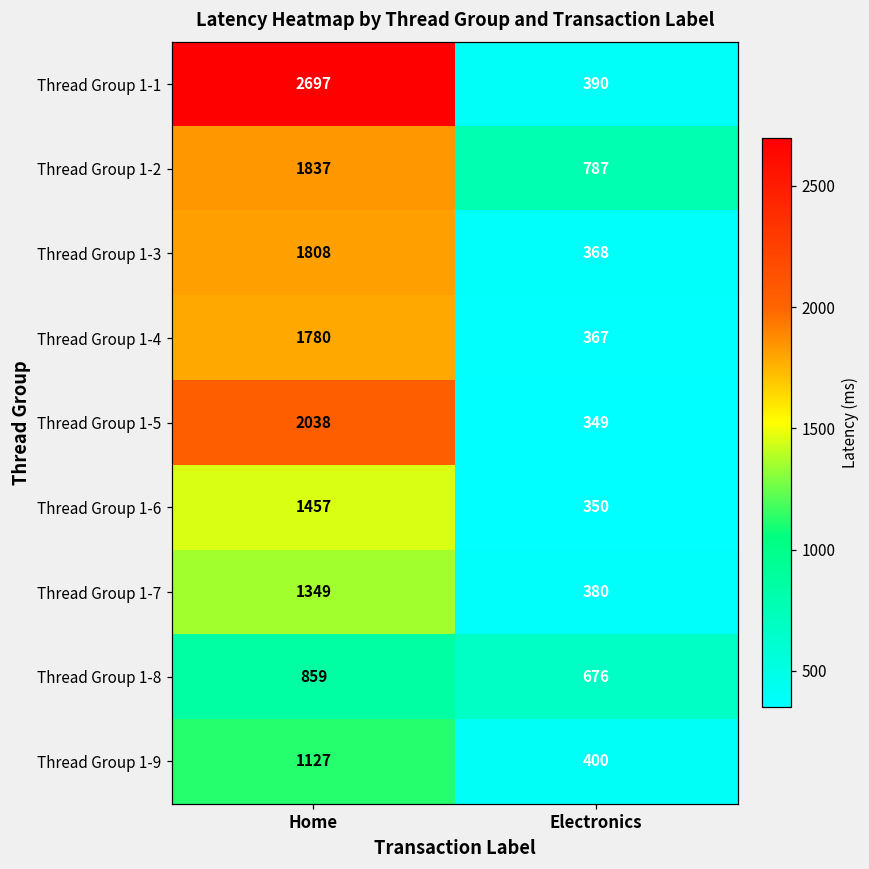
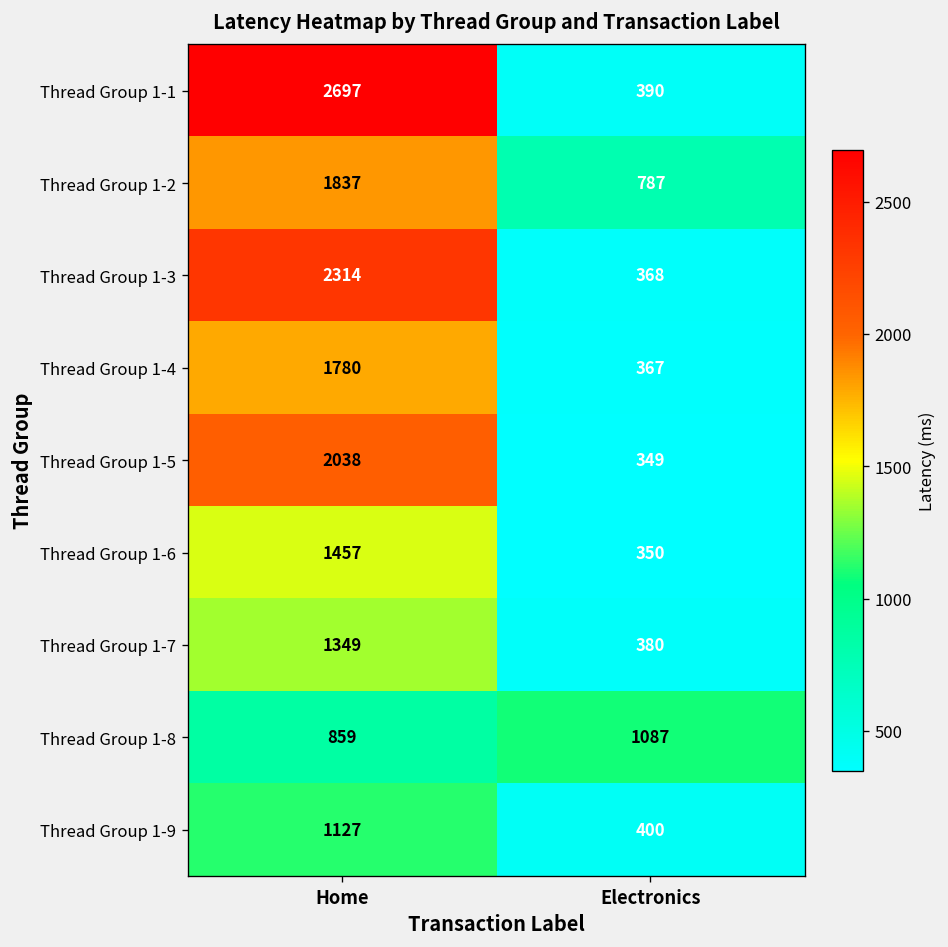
Thread Group 1-3, Home: 1808 -> 2314
Thread Group 1-8, Electronics: 676 -> 1087
